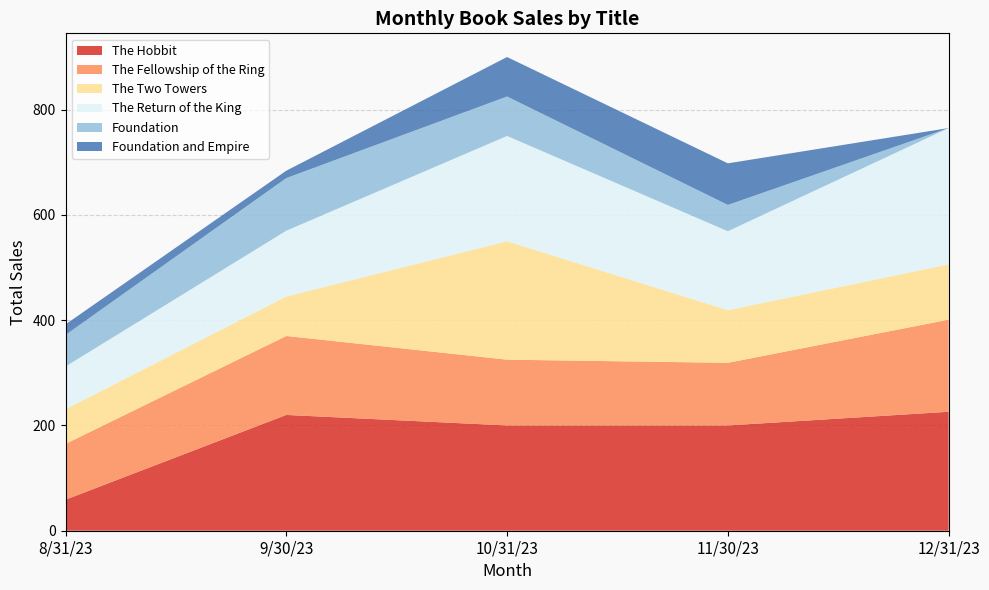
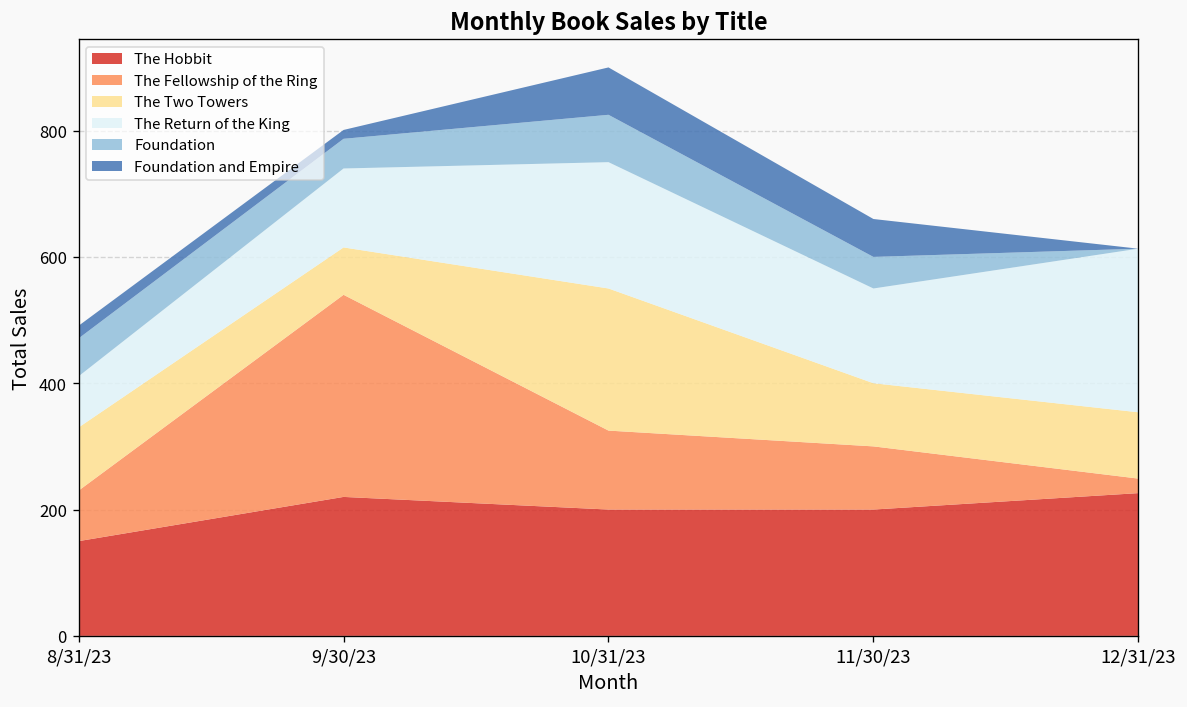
The Hobbit, 8/31/23: 60 -> 150
The Fellowship of the Ring, 8/31/23: 110 -> 80
The Two Towers, 8/31/23: 70 -> 100
The Fellowship of the Ring, 9/30/23: 150 -> 320
Foundation, 9/30/23: 100 -> 50
The Fellowship of the Ring, 11/30/23: 120 -> 100
Foundation and Empire, 11/30/23: 80 -> 60
The Fellowship of the Ring, 12/31/23: 180 -> 20
